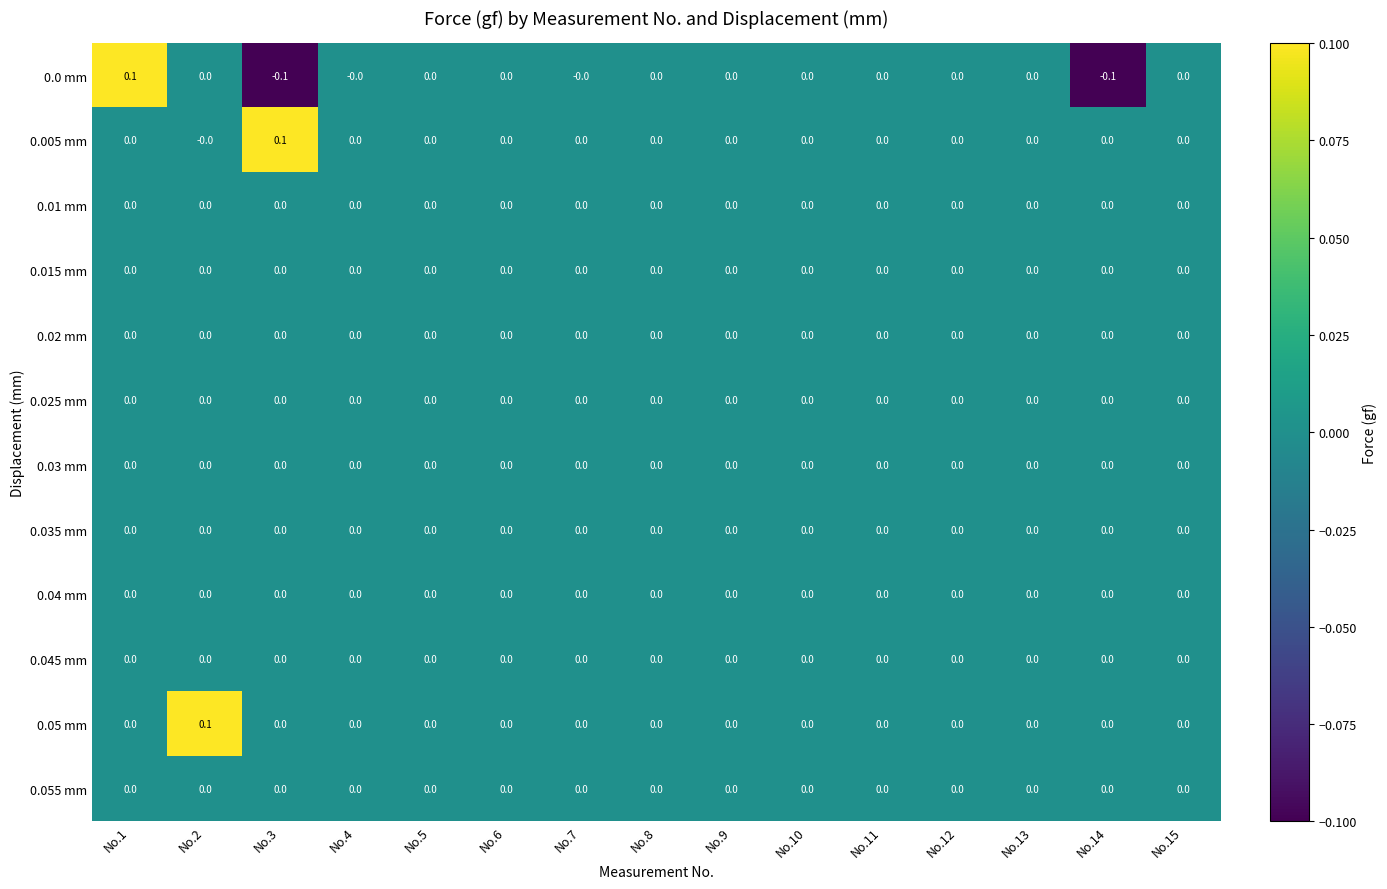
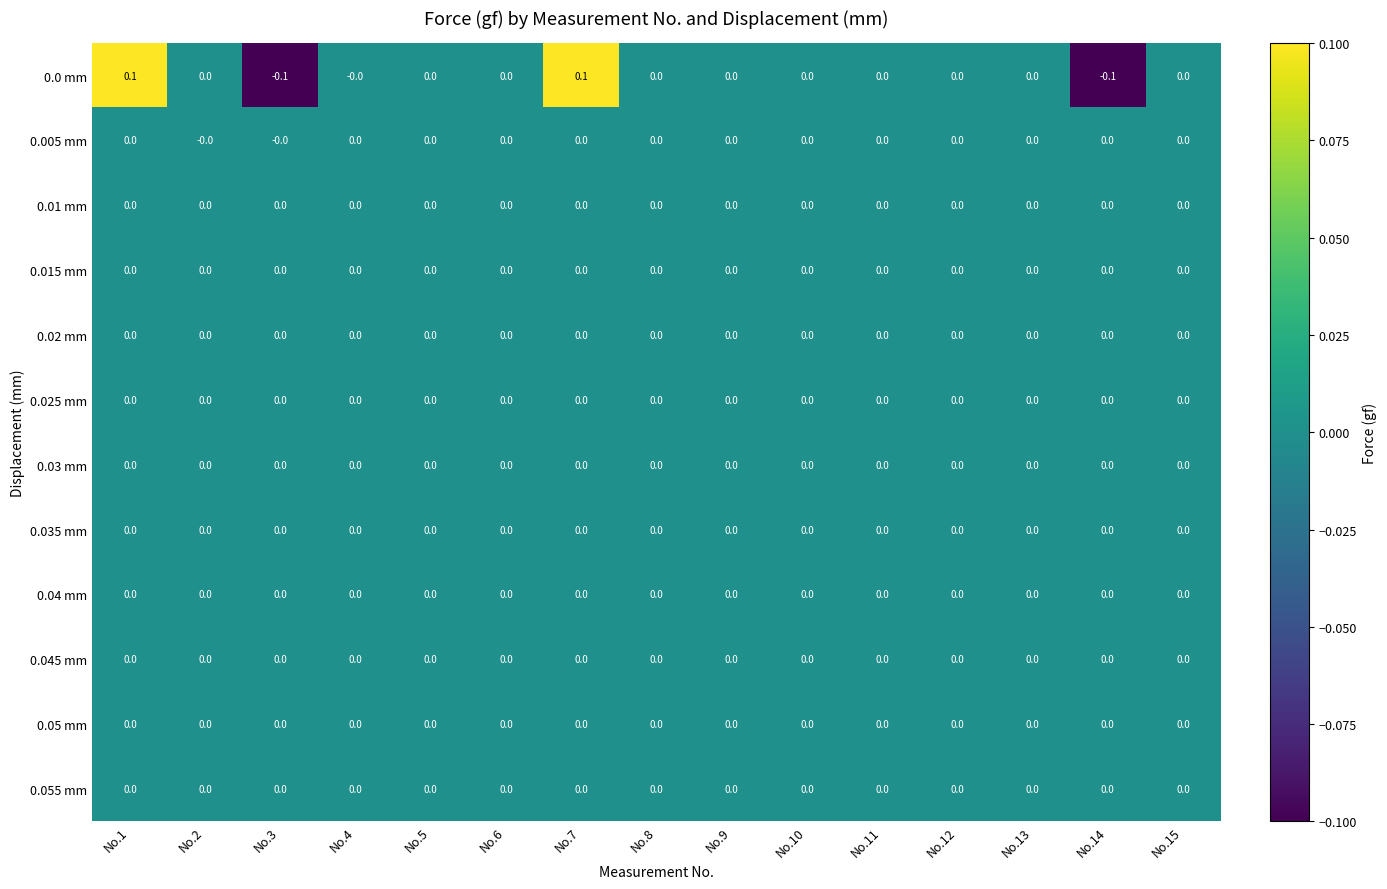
0.0 mm, No.7: -0.0 -> 0.1
0.005 mm, No.3: 0.1 -> -0.0
0.05 mm, No.2: 0.1 -> 0.0
